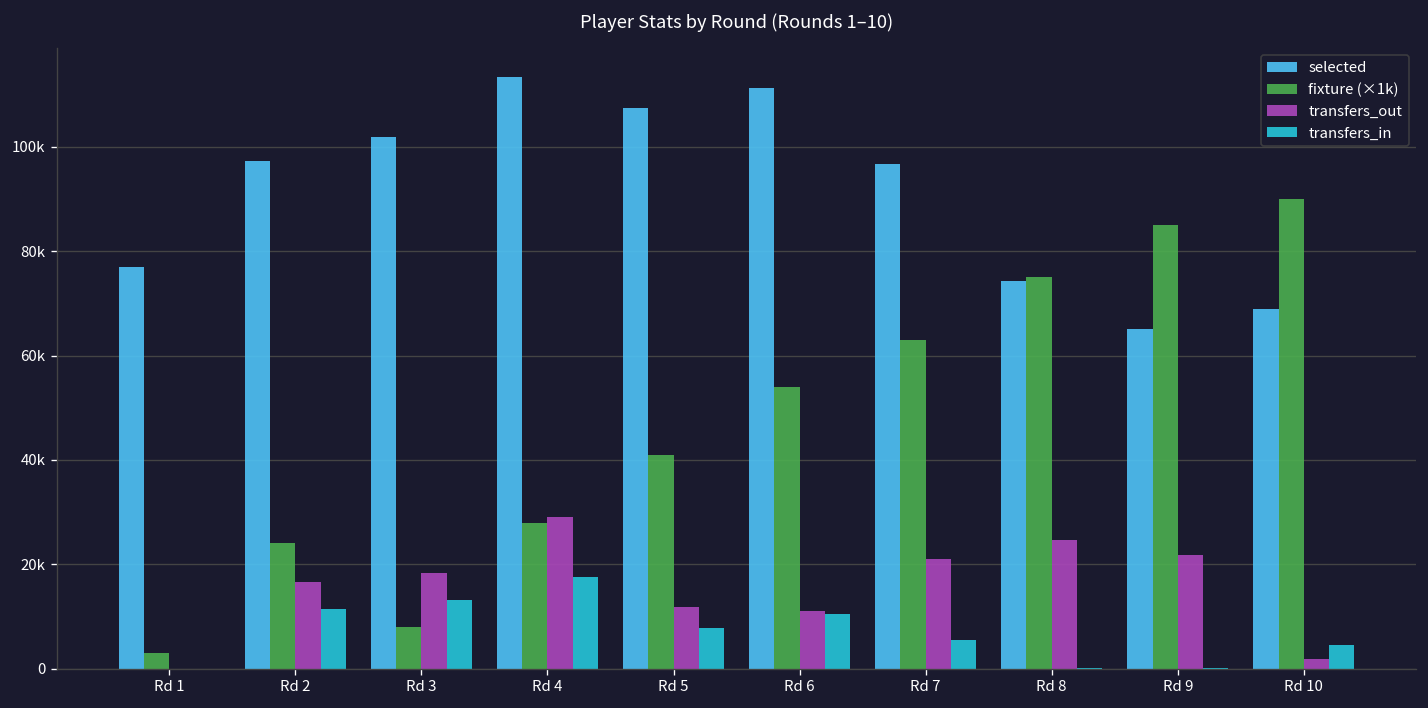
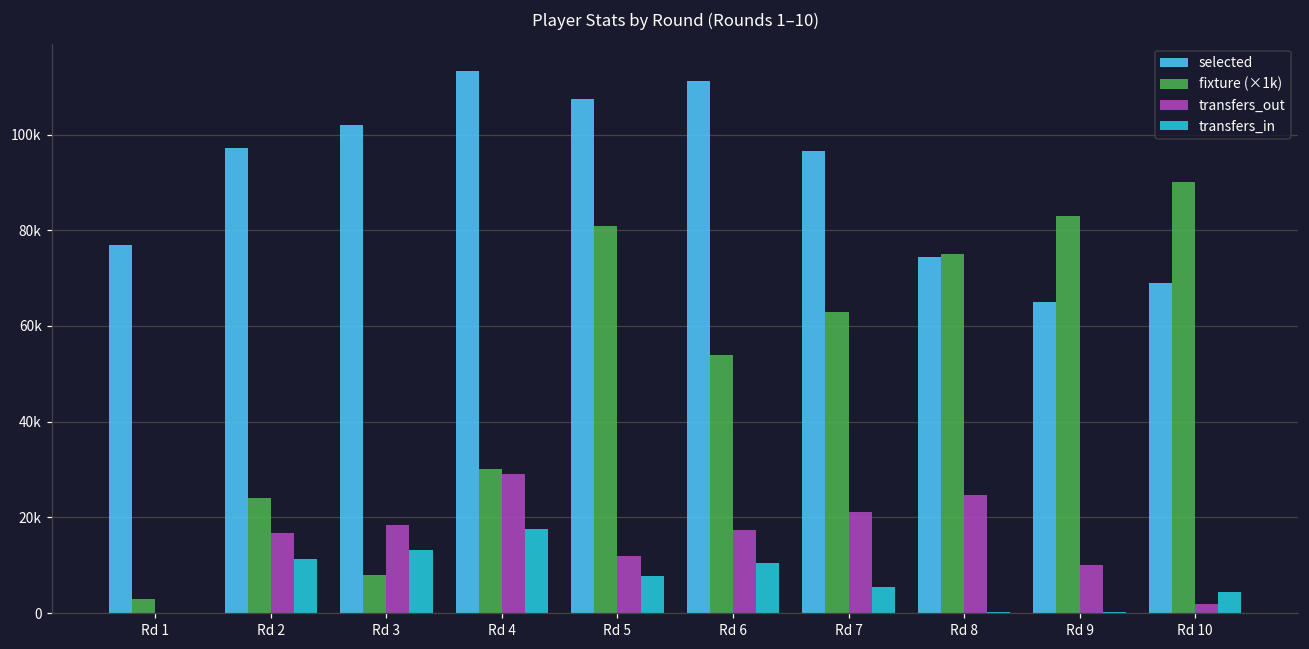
fixture (×1k), Rd 4: 28000 -> 30000
fixture (×1k), Rd 5: 41000 -> 81000
transfers_out, Rd 6: 11000 -> 17000
fixture (×1k), Rd 9: 85000 -> 83000
transfers_out, Rd 9: 22000 -> 10000
